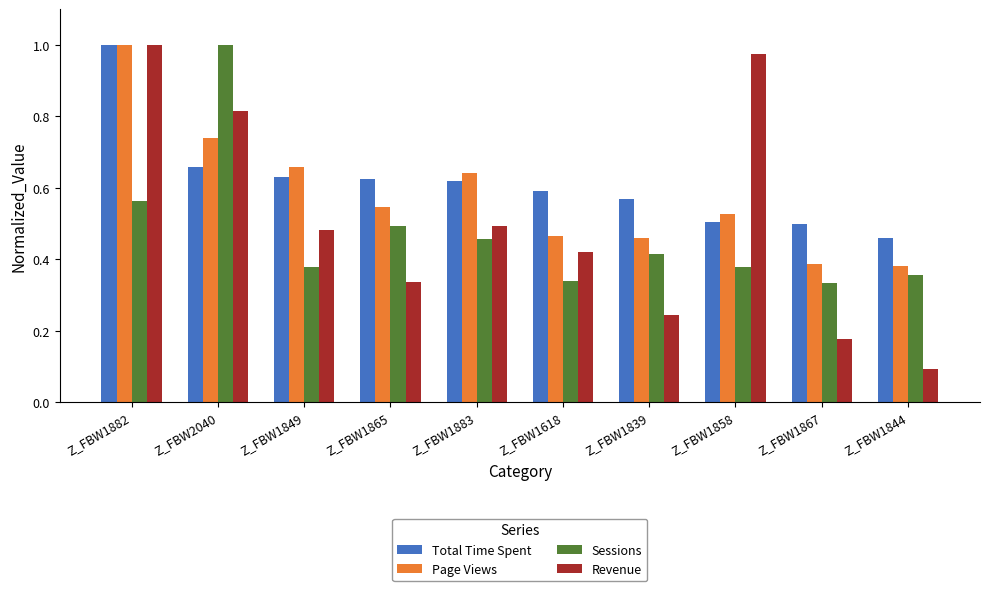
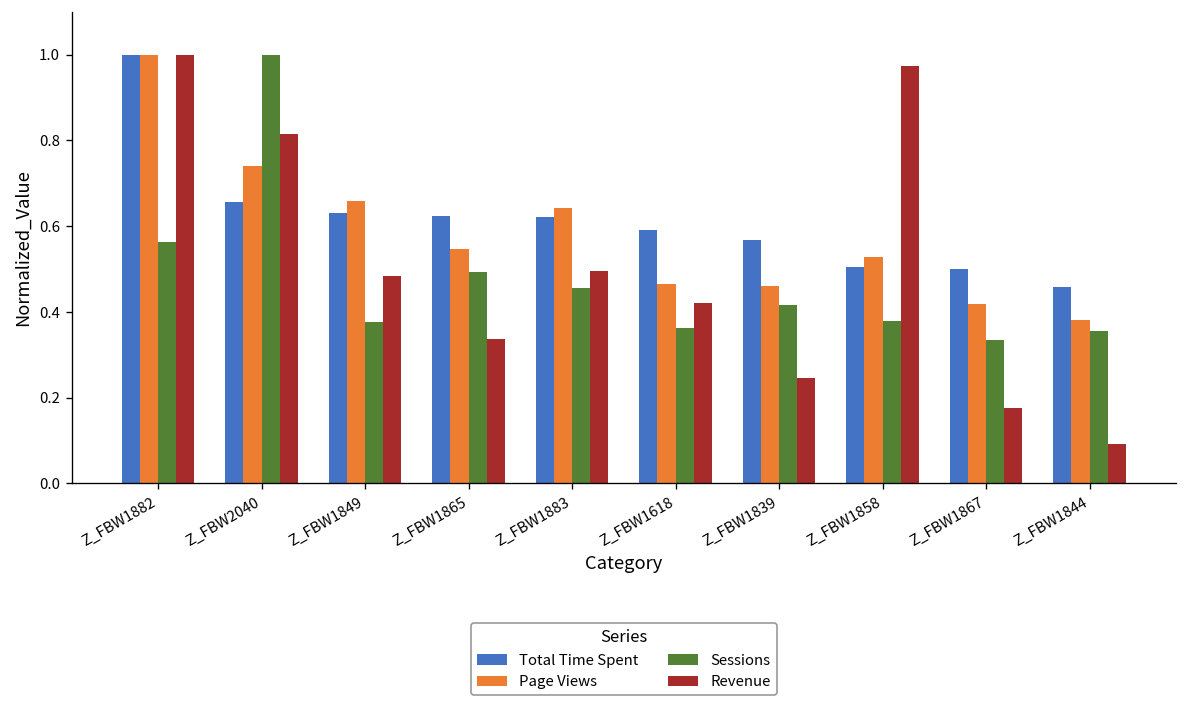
Sessions, Z_FBW1618: 0.34 -> 0.36
Page Views, Z_FBW1867: 0.39 -> 0.42
